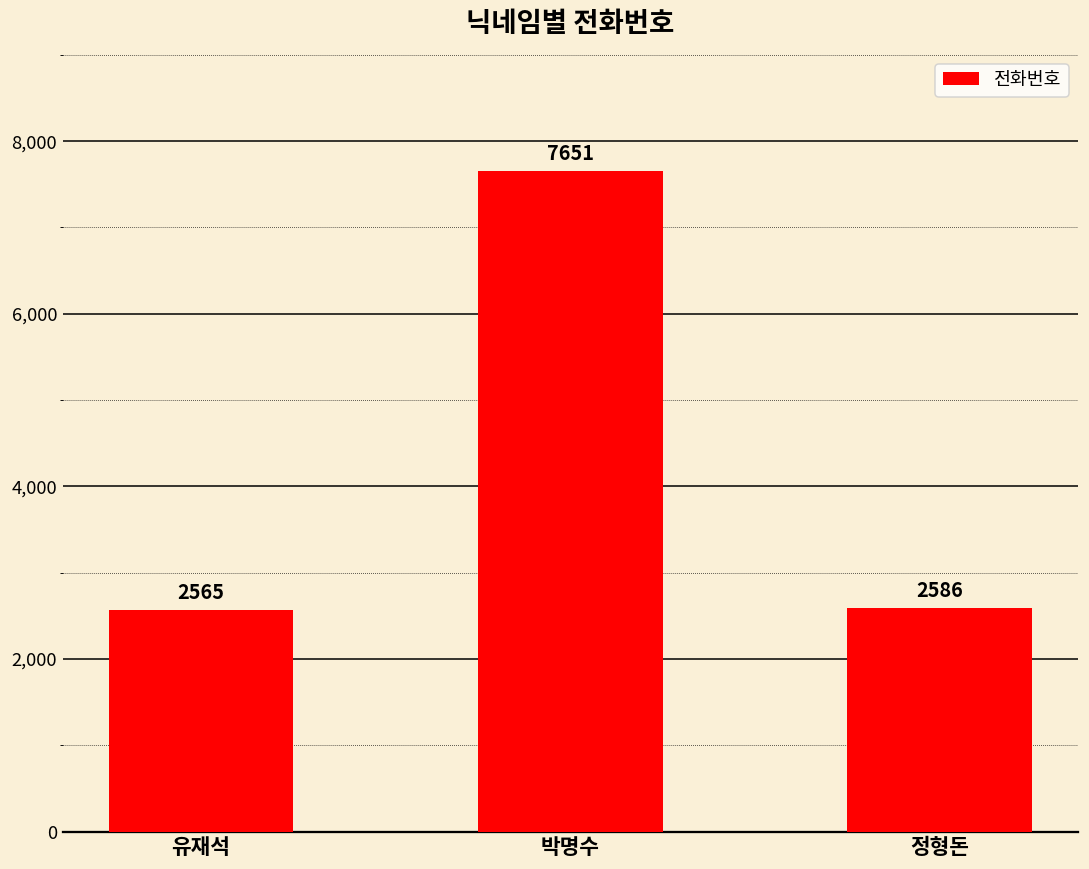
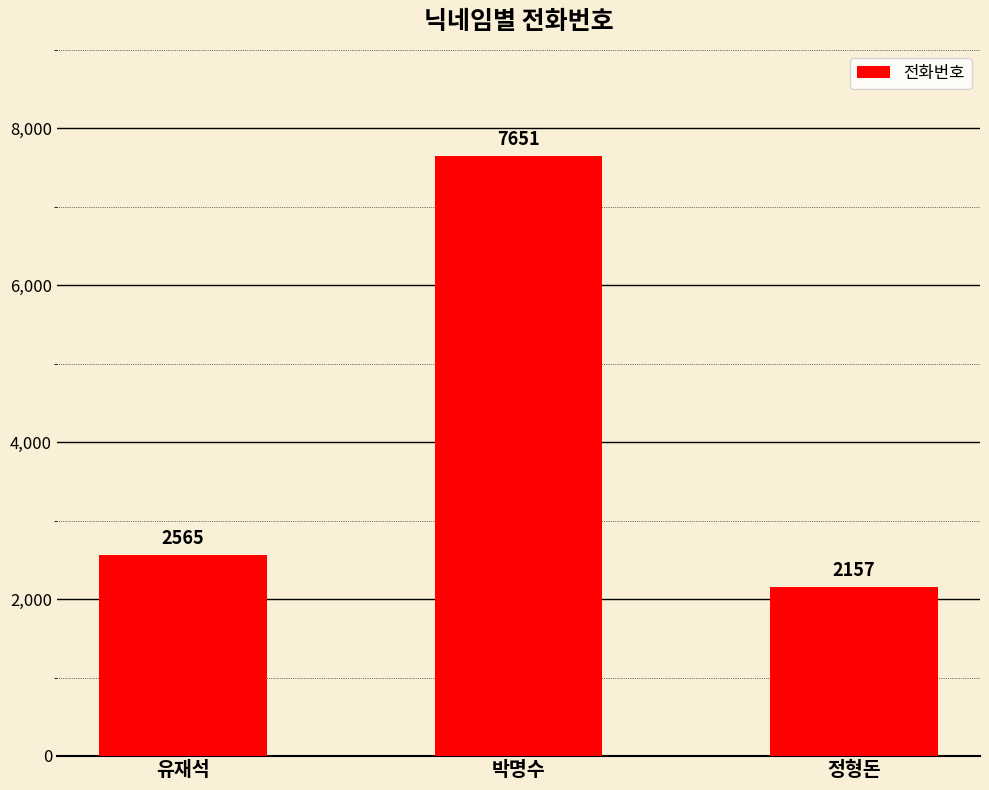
정형돈: 2586 -> 2157
